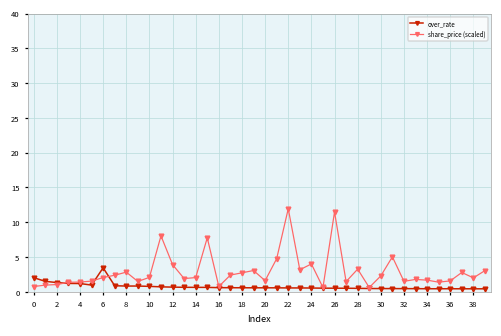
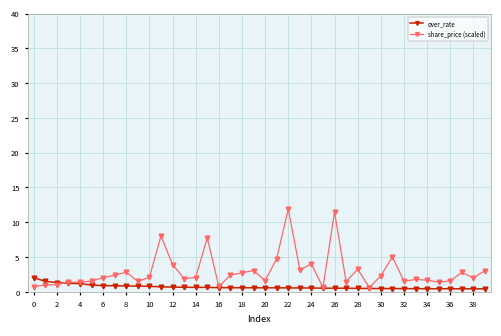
over_rate, 6: 3 -> 1
